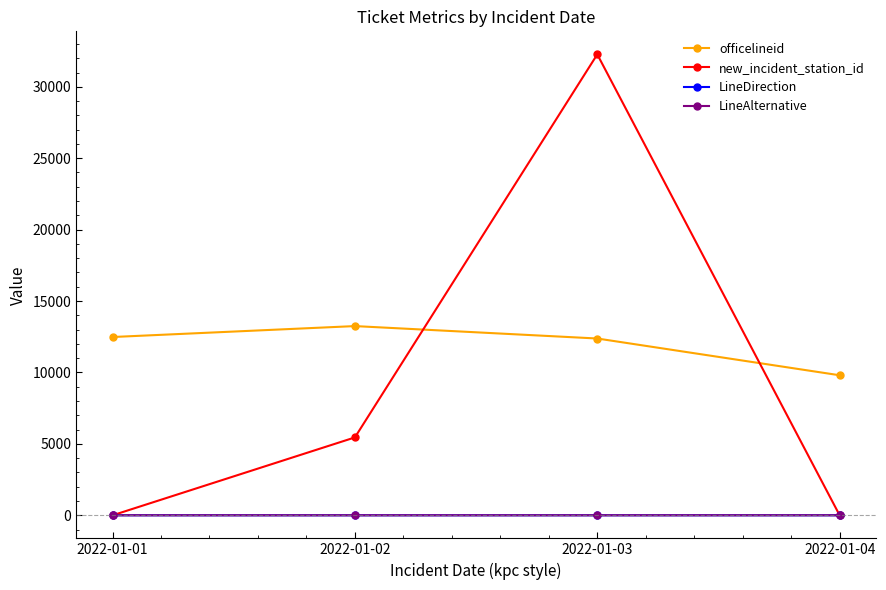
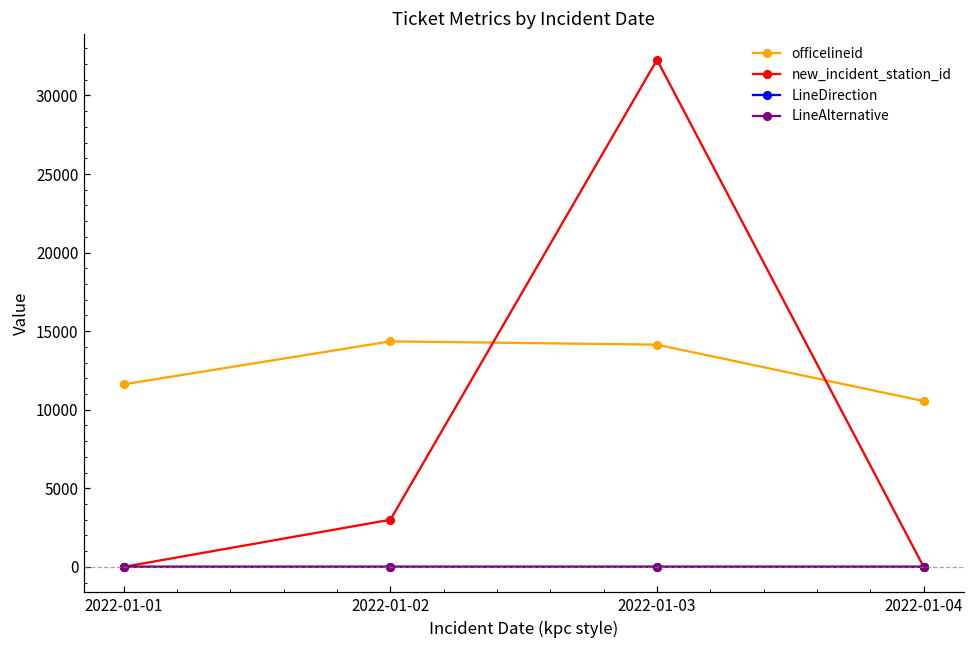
officelineid, 2022-01-01: 12500 -> 11600
officelineid, 2022-01-02: 13200 -> 14400
new_incident_station_id, 2022-01-02: 5500 -> 3000
officelineid, 2022-01-03: 12400 -> 14100
officelineid, 2022-01-04: 9800 -> 10600
